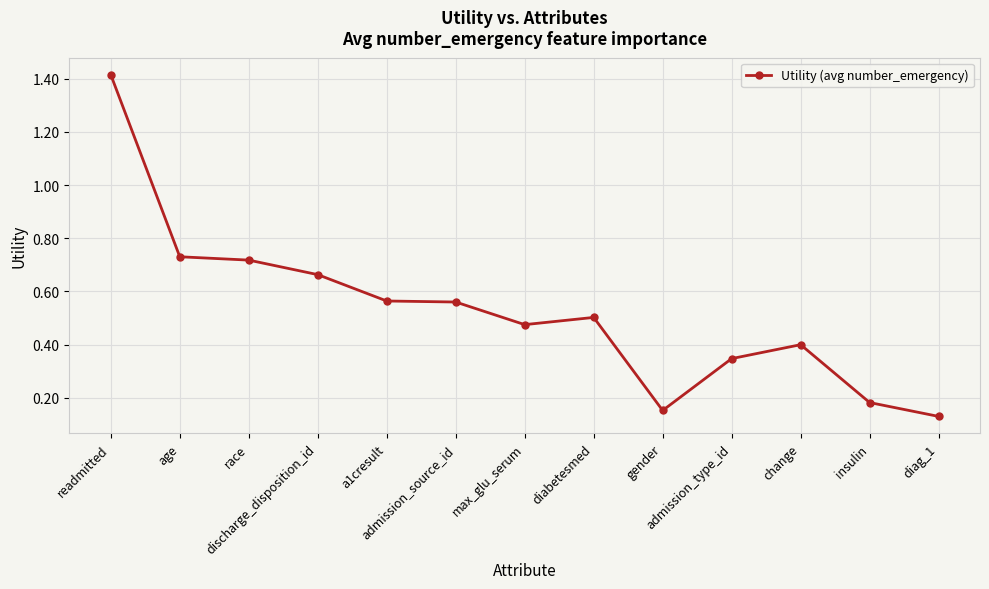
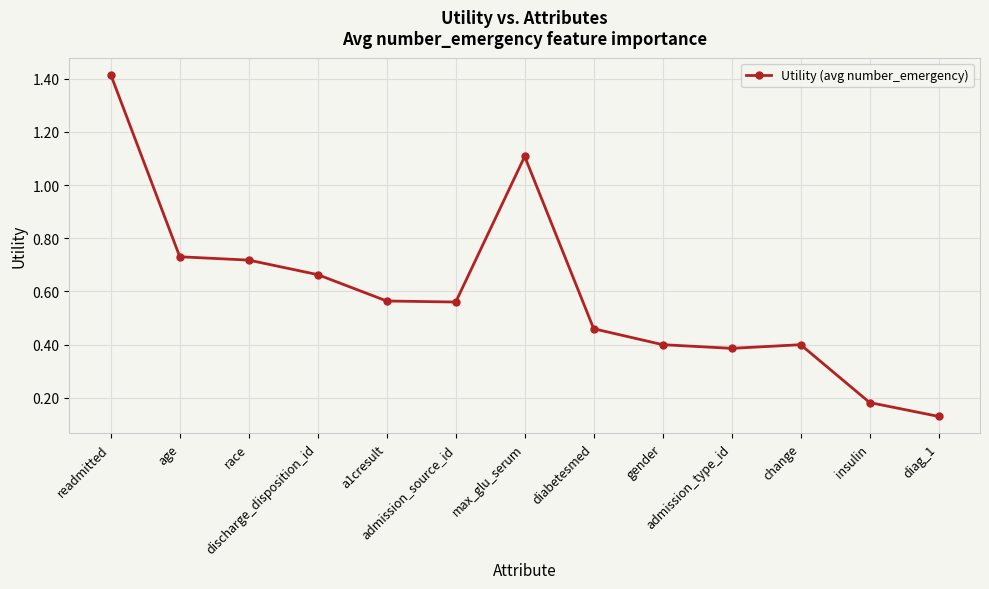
max_glu_serum: 0.48 -> 1.11
diabetesmed: 0.50 -> 0.46
gender: 0.15 -> 0.40
admission_type_id: 0.35 -> 0.39
